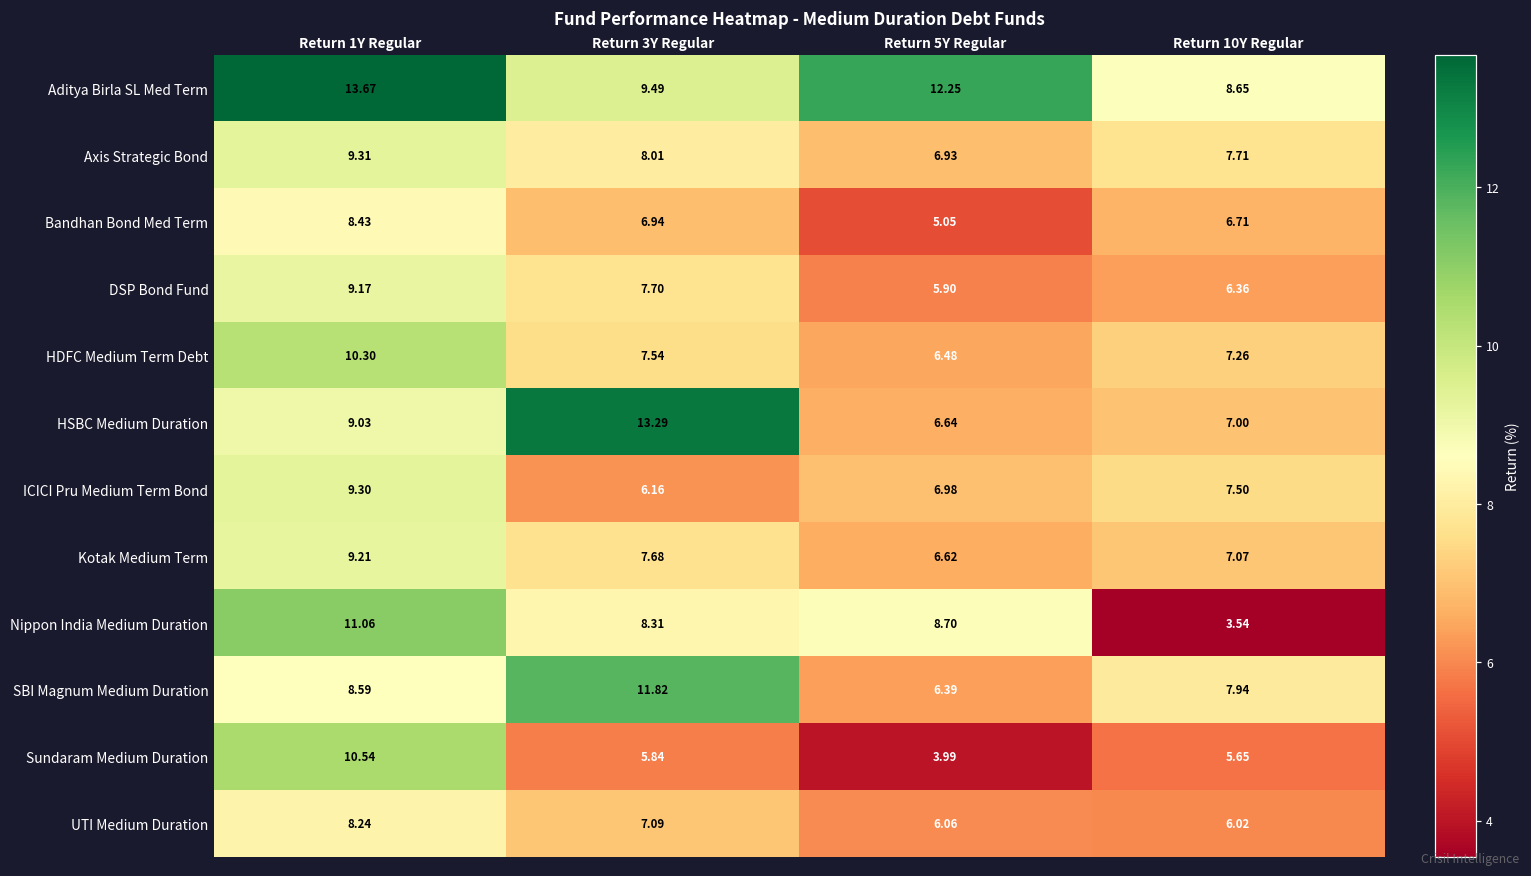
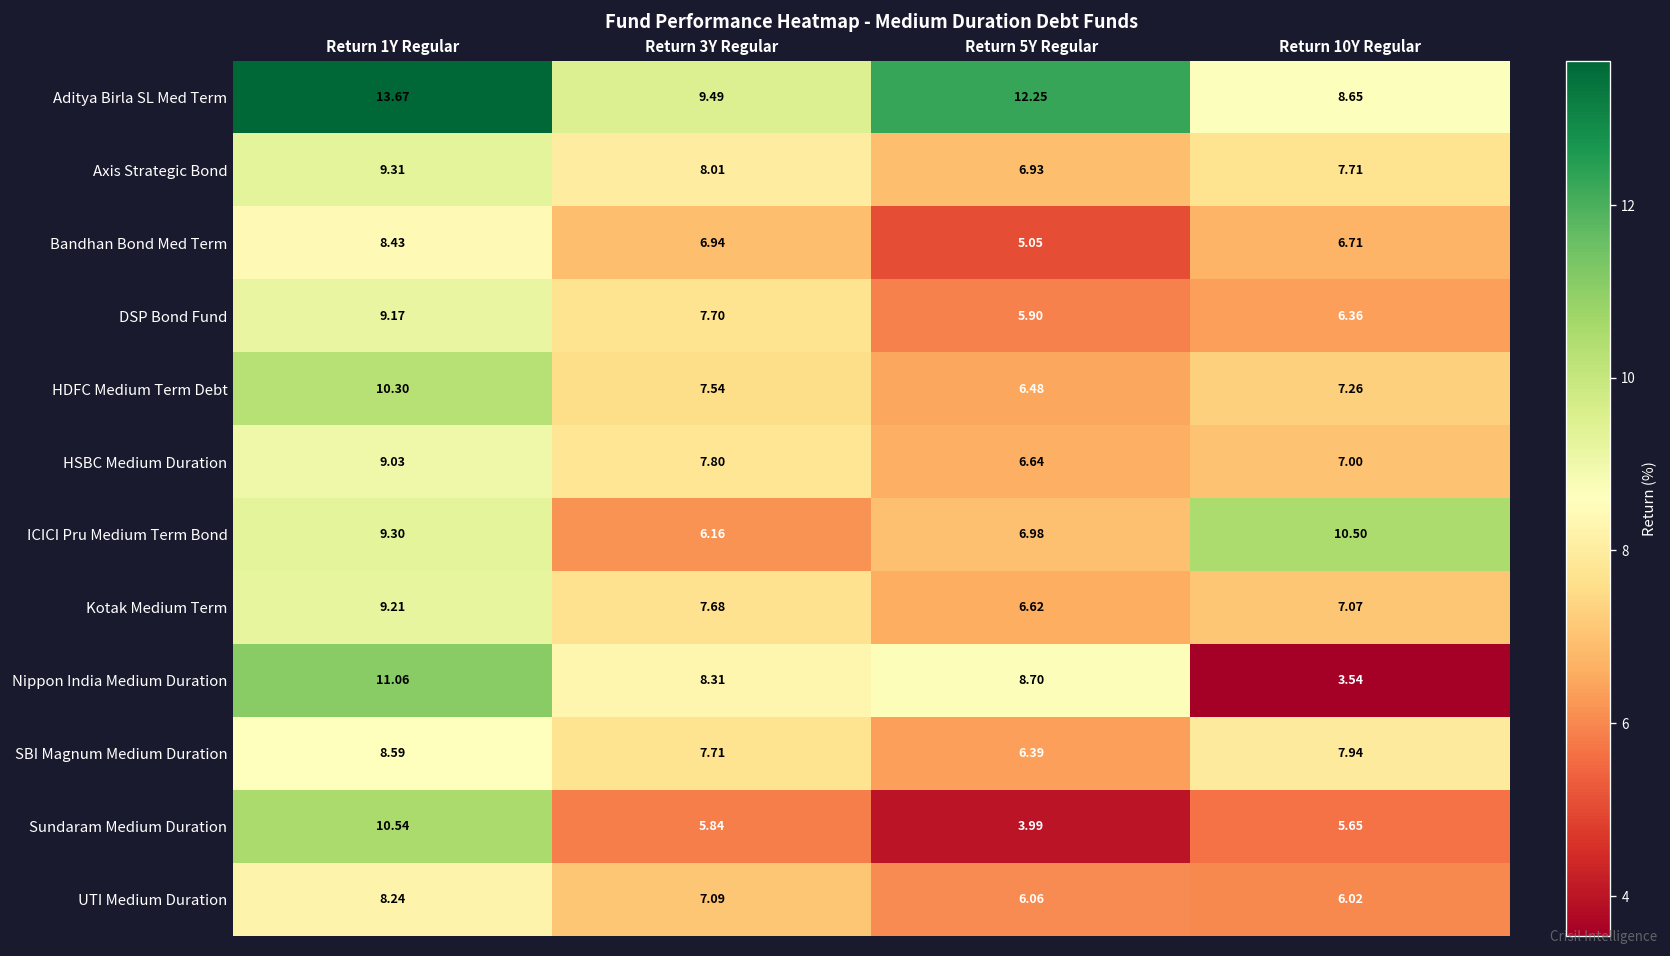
HSBC Medium Duration, Return 3Y Regular: 13.29 -> 7.80
ICICI Pru Medium Term Bond, Return 10Y Regular: 7.50 -> 10.50
SBI Magnum Medium Duration, Return 3Y Regular: 11.82 -> 7.71
